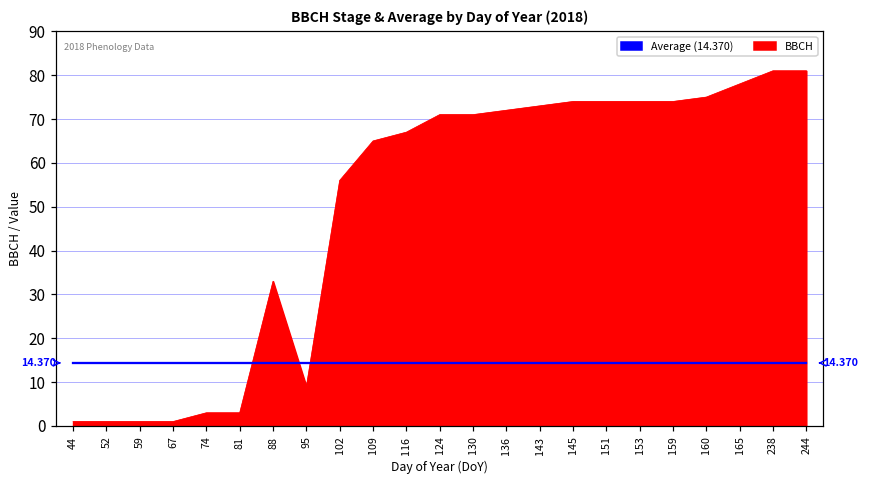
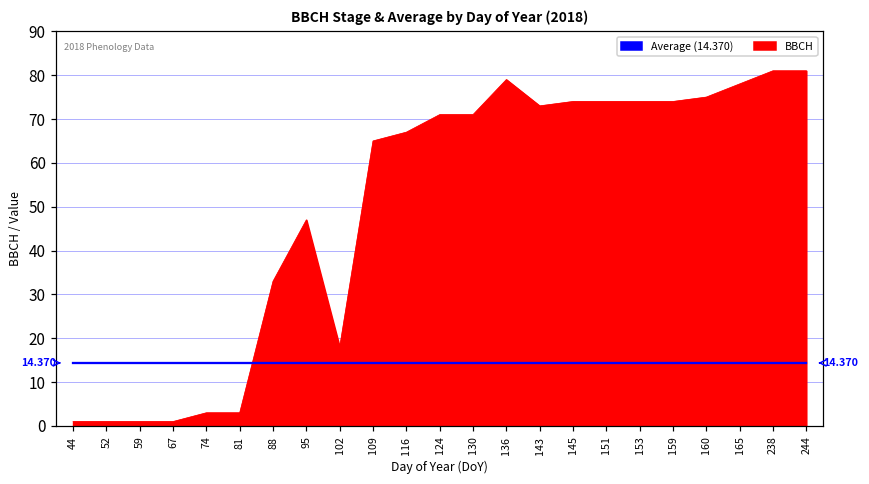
BBCH, 95: 9 -> 47
BBCH, 102: 56 -> 18
BBCH, 136: 72 -> 79
